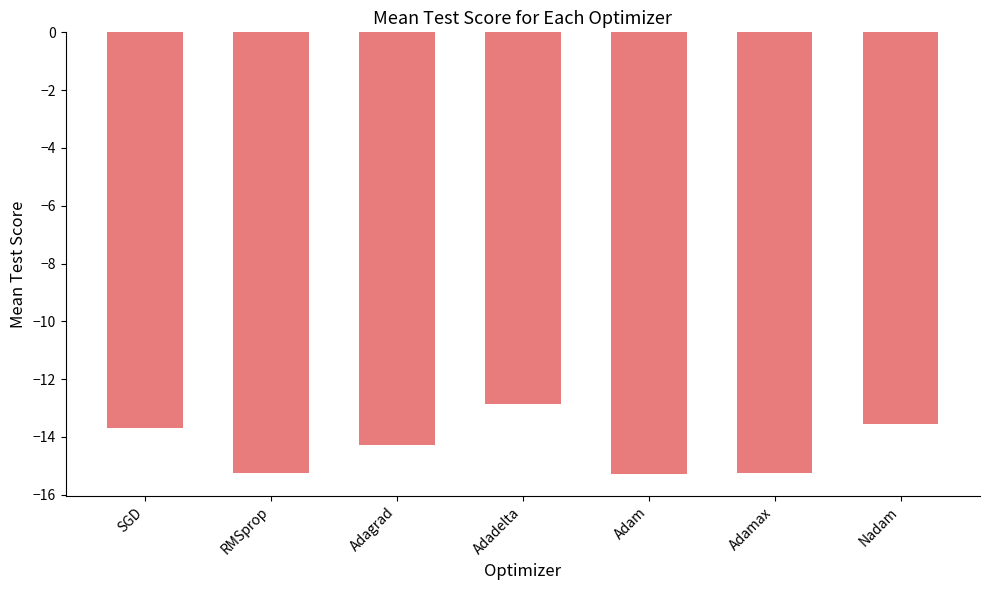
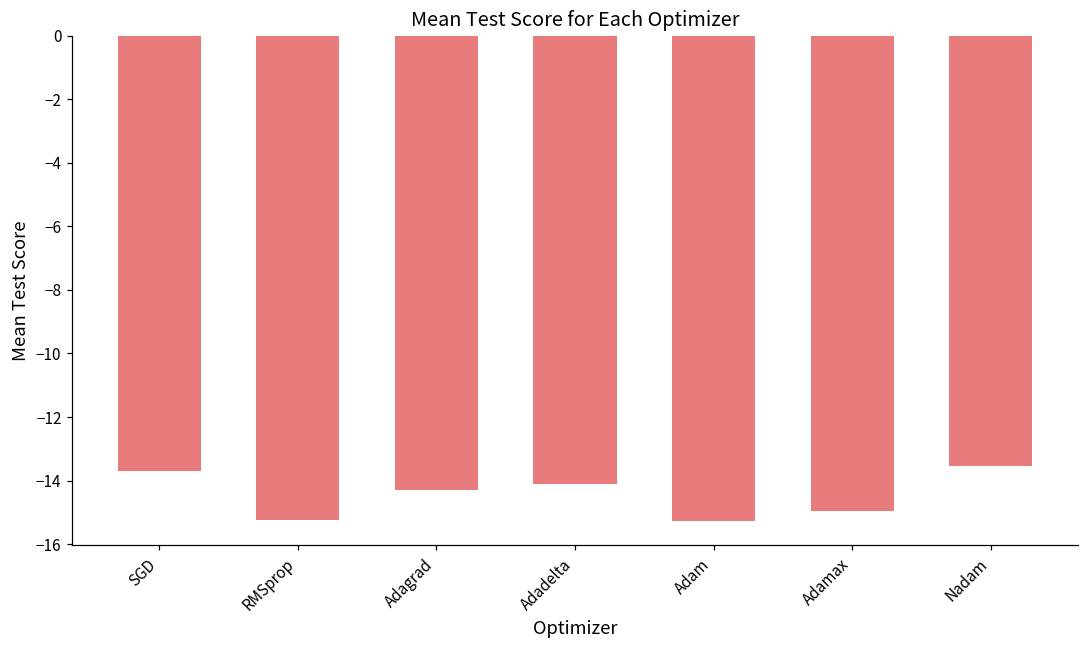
Adadelta: -12.9 -> -14.1
Adamax: -15.2 -> -15.0
